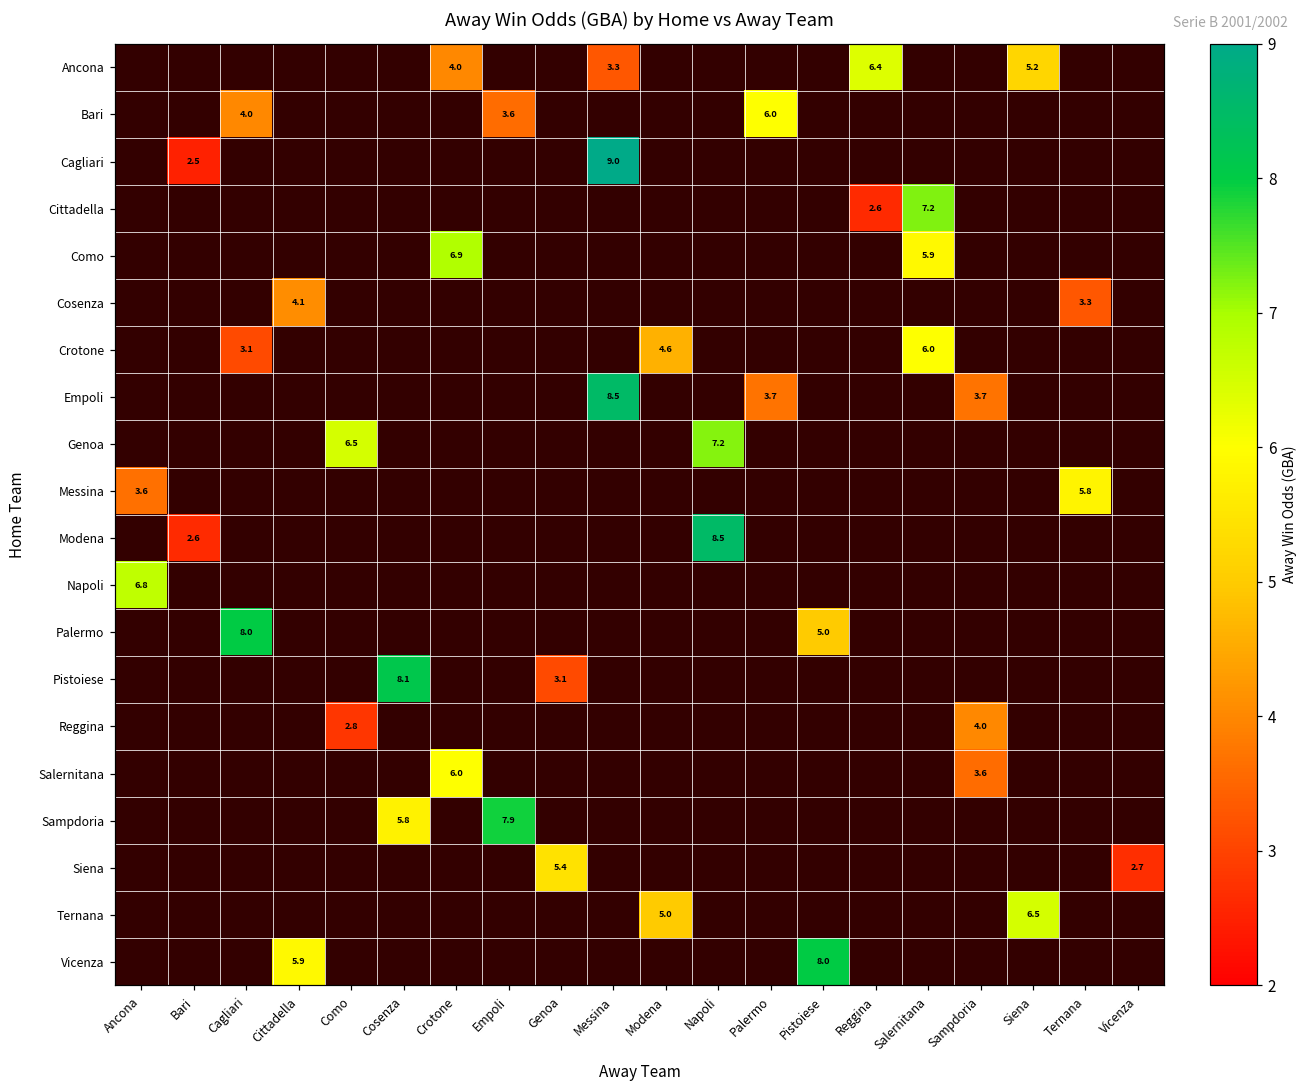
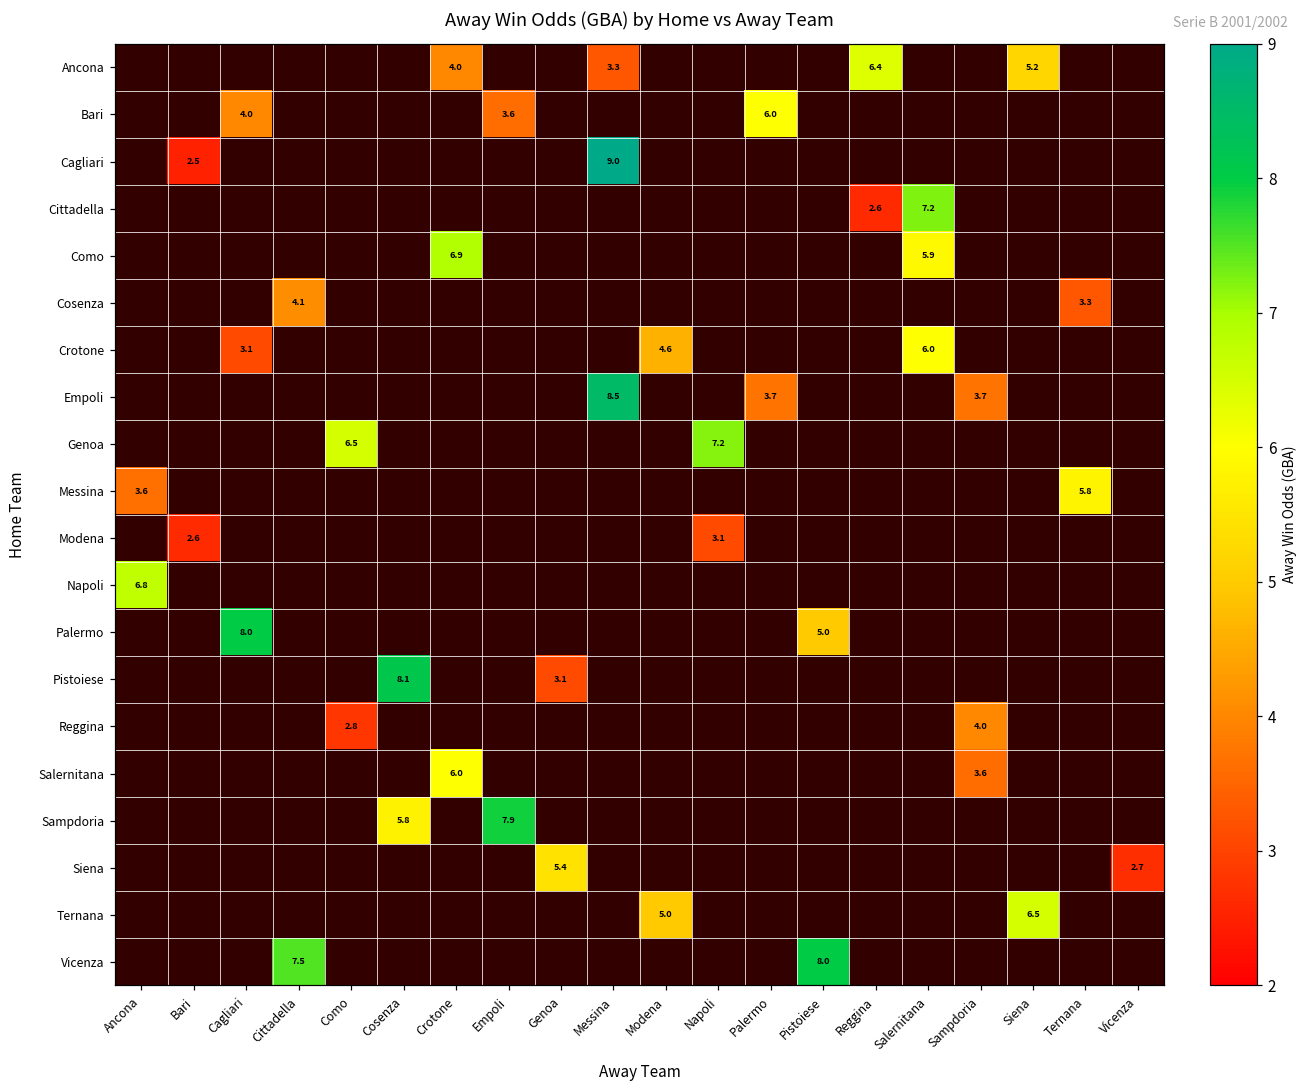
Modena, Napoli: 8.5 -> 3.1
Vicenza, Cittadella: 5.9 -> 7.5
